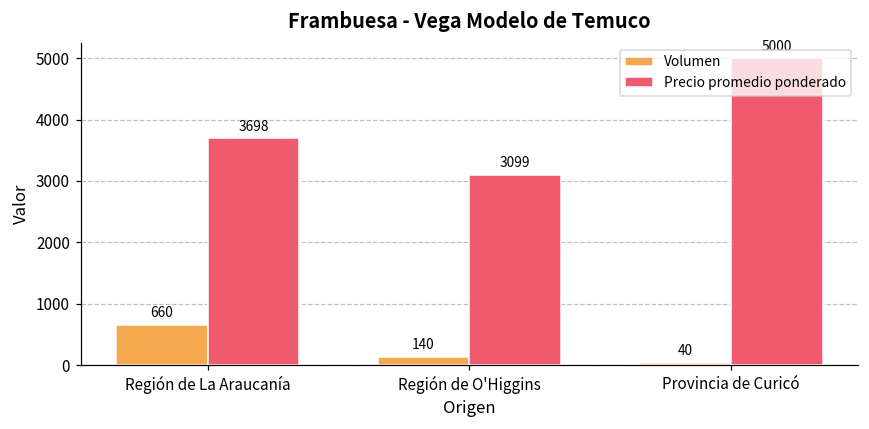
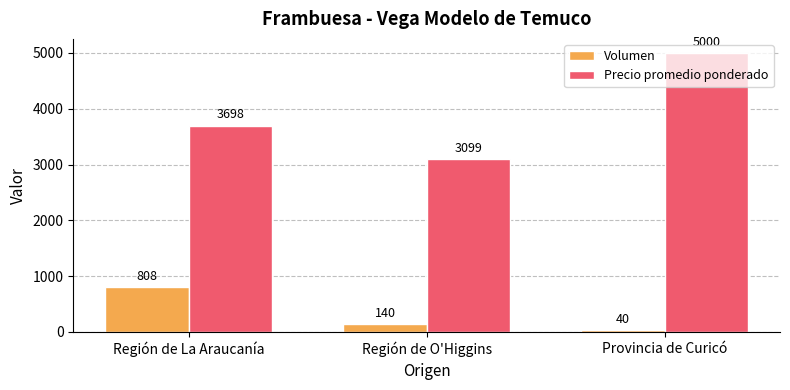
Volumen, Región de La Araucanía: 660 -> 808
